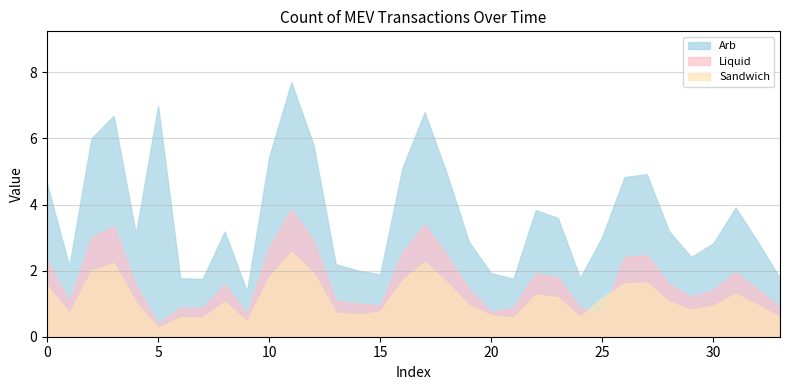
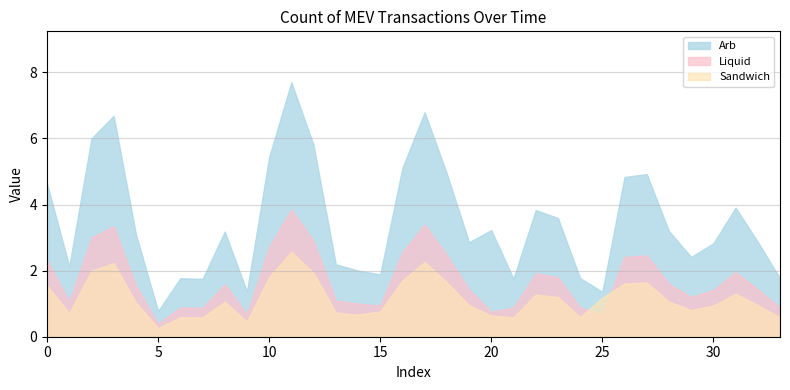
Arb, 5: 7.0 -> 0.8
Arb, 20: 1.9 -> 3.2
Arb, 25: 3.0 -> 1.4
